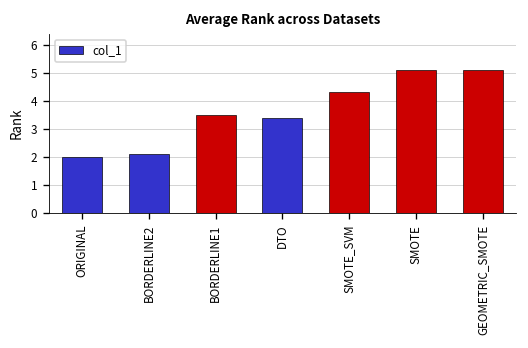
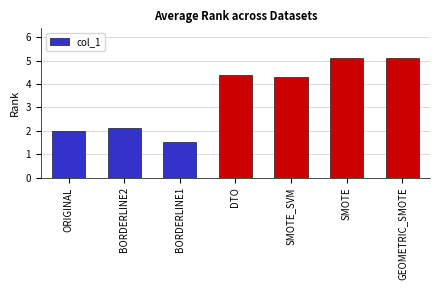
BORDERLINE1: 3.5 -> 1.5
DTO: 3.4 -> 4.4
